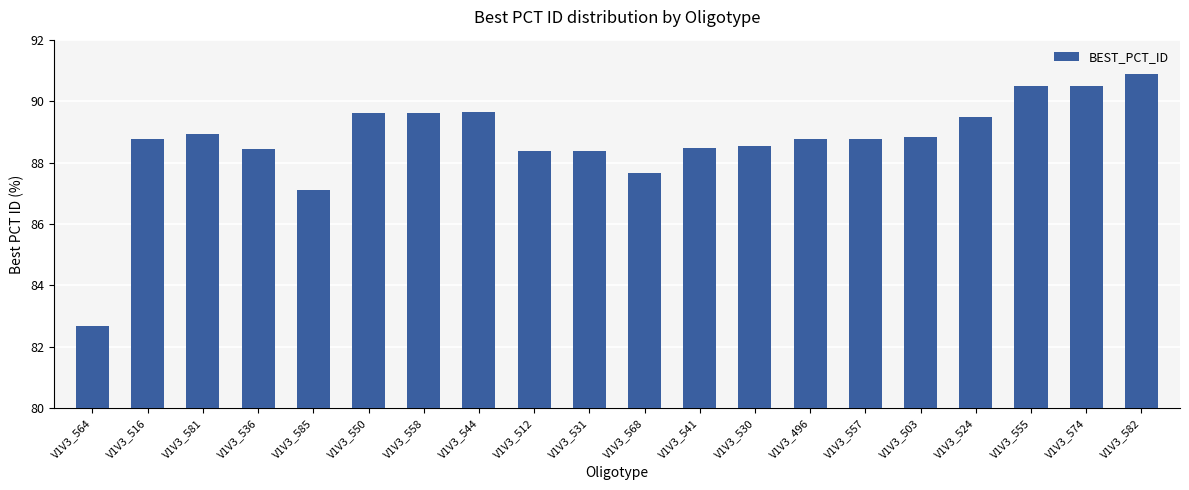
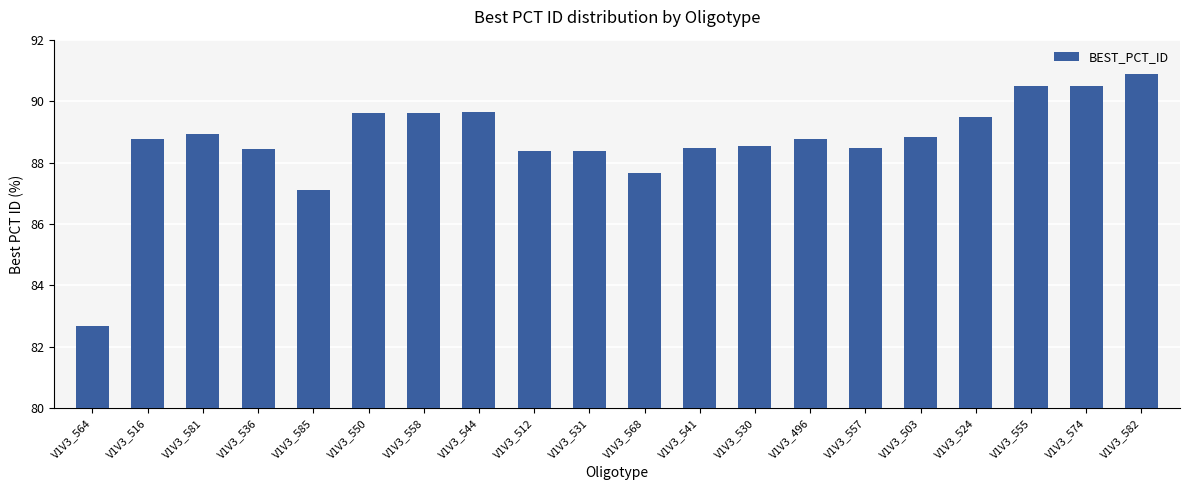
V1V3_557: 88.8 -> 88.5
